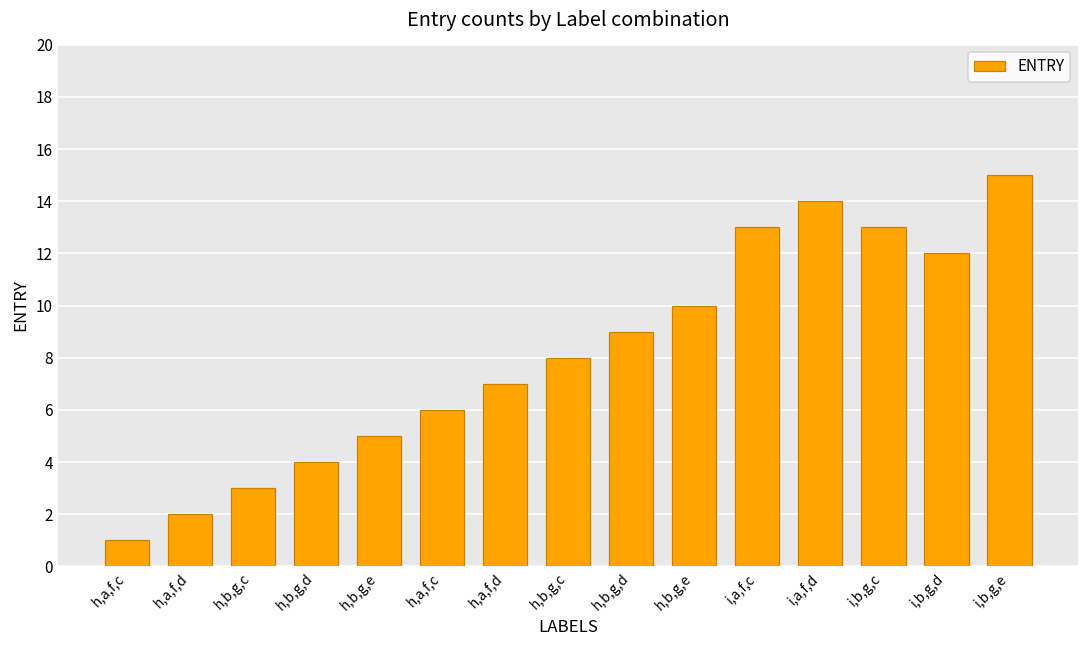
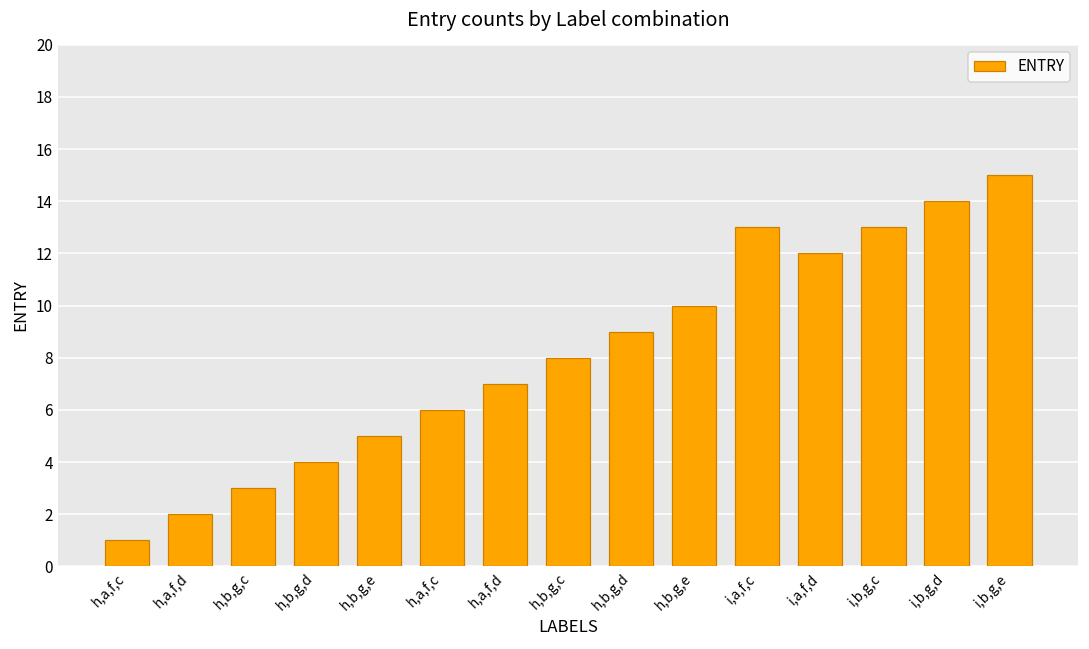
i,a,f,d: 14 -> 12
i,b,g,d: 12 -> 14
